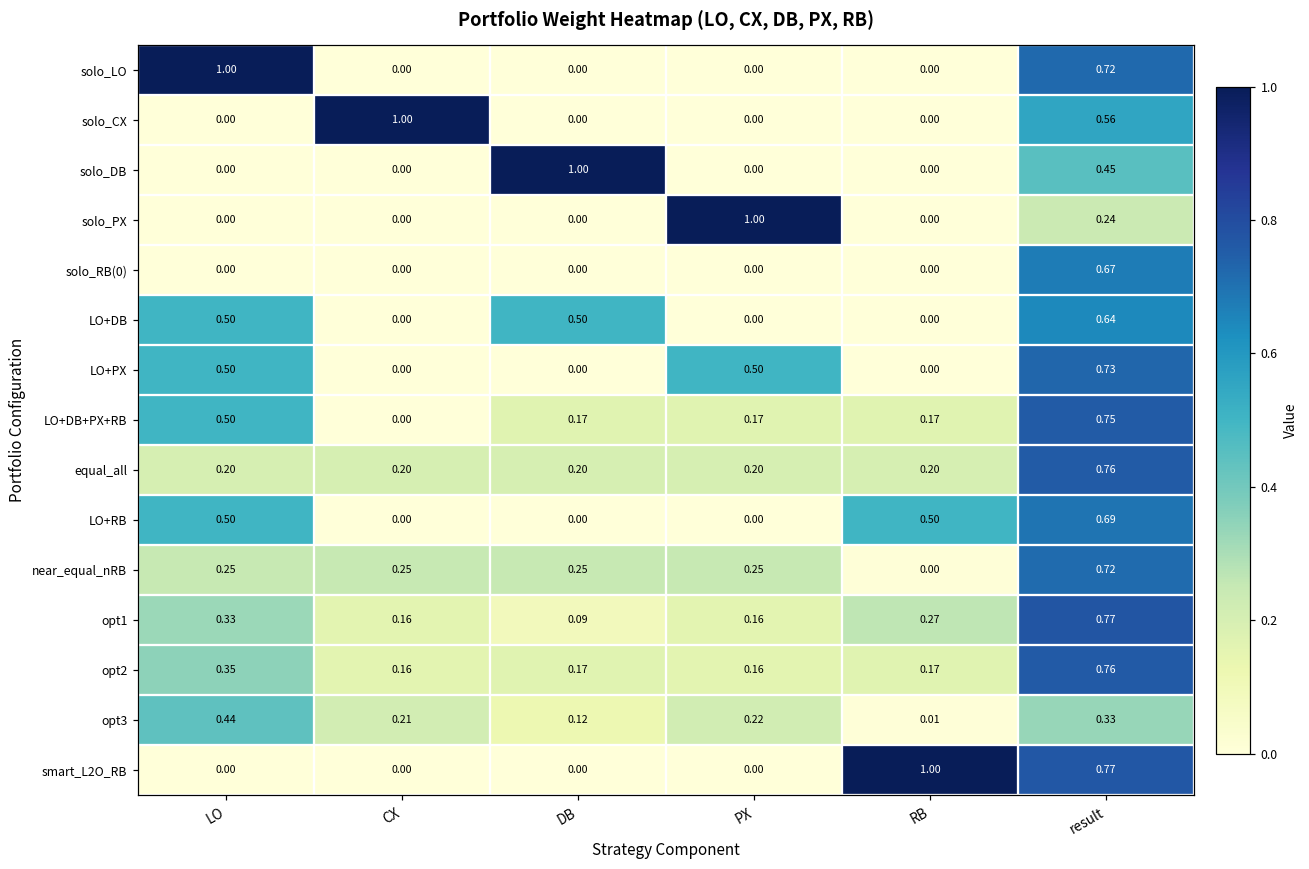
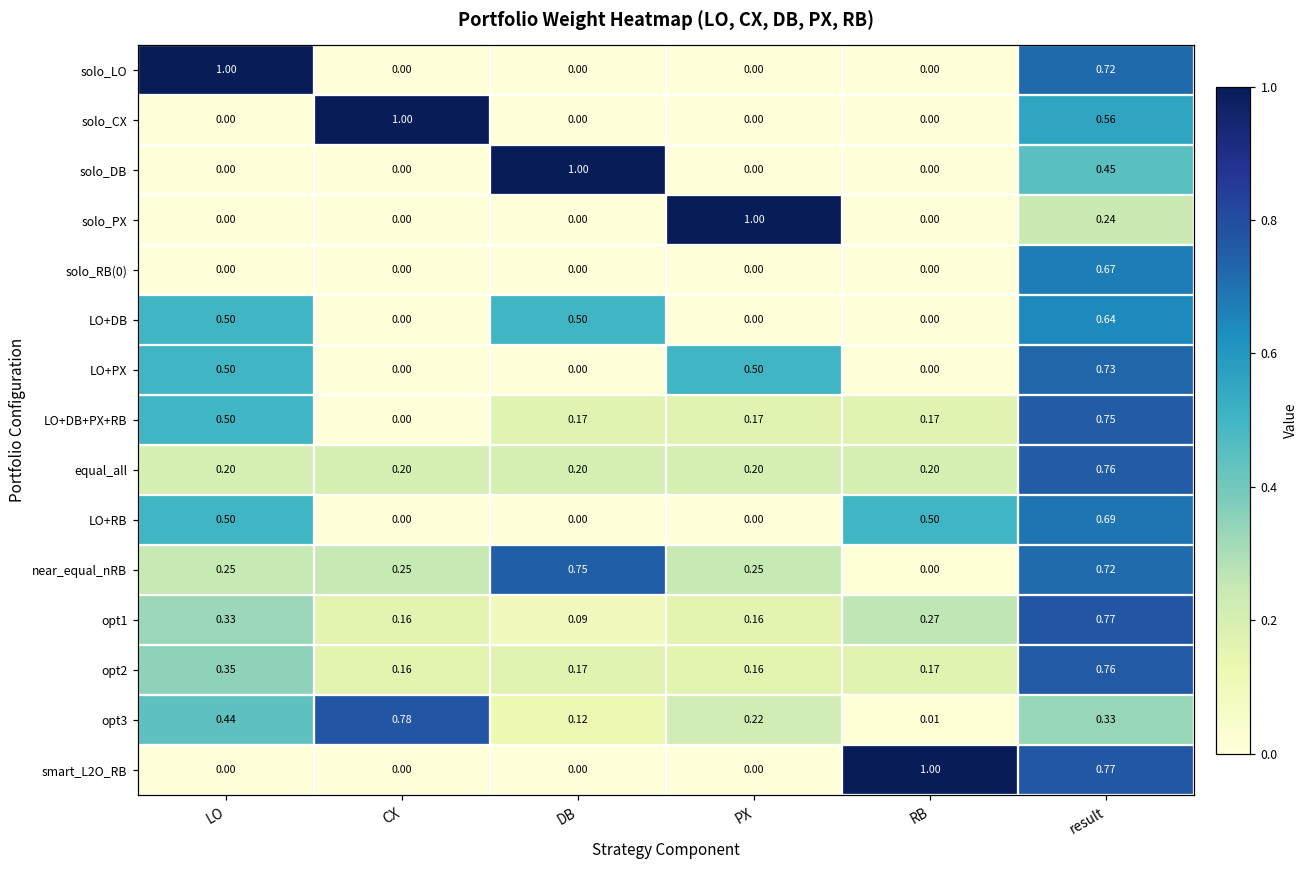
near_equal_nRB, DB: 0.25 -> 0.75
opt3, CX: 0.21 -> 0.78
